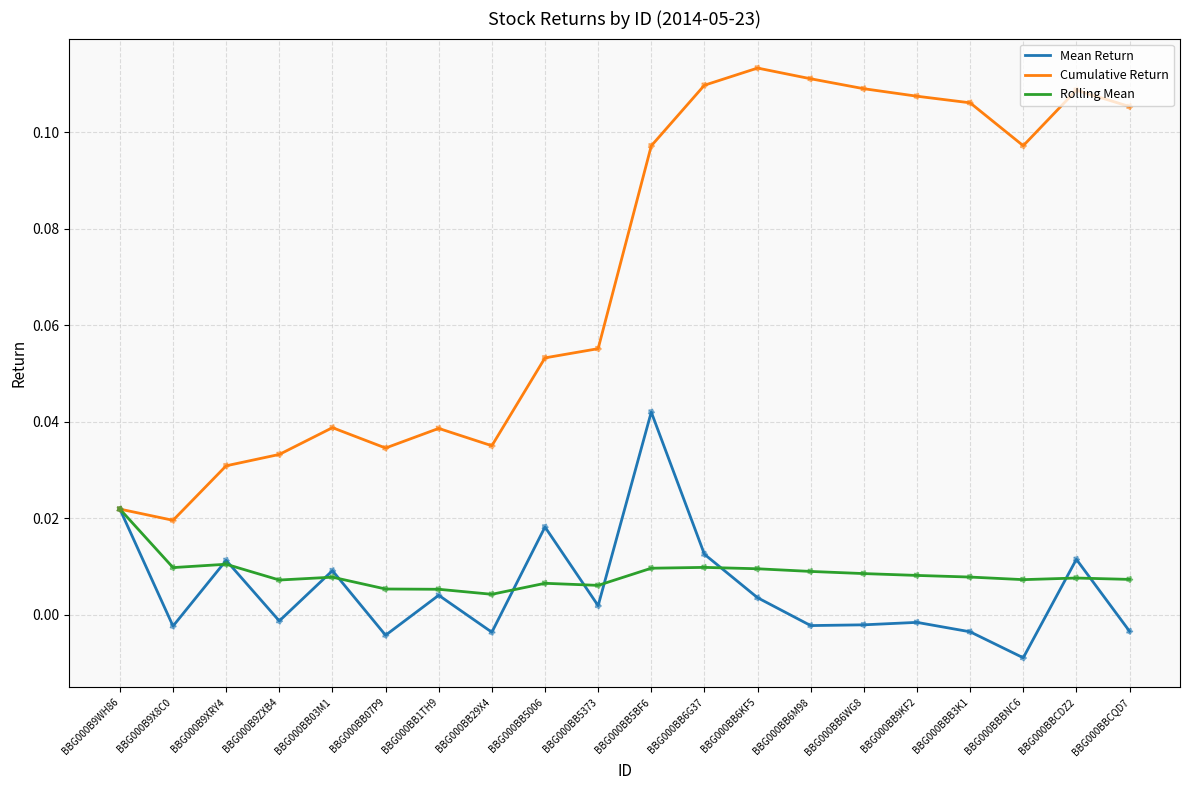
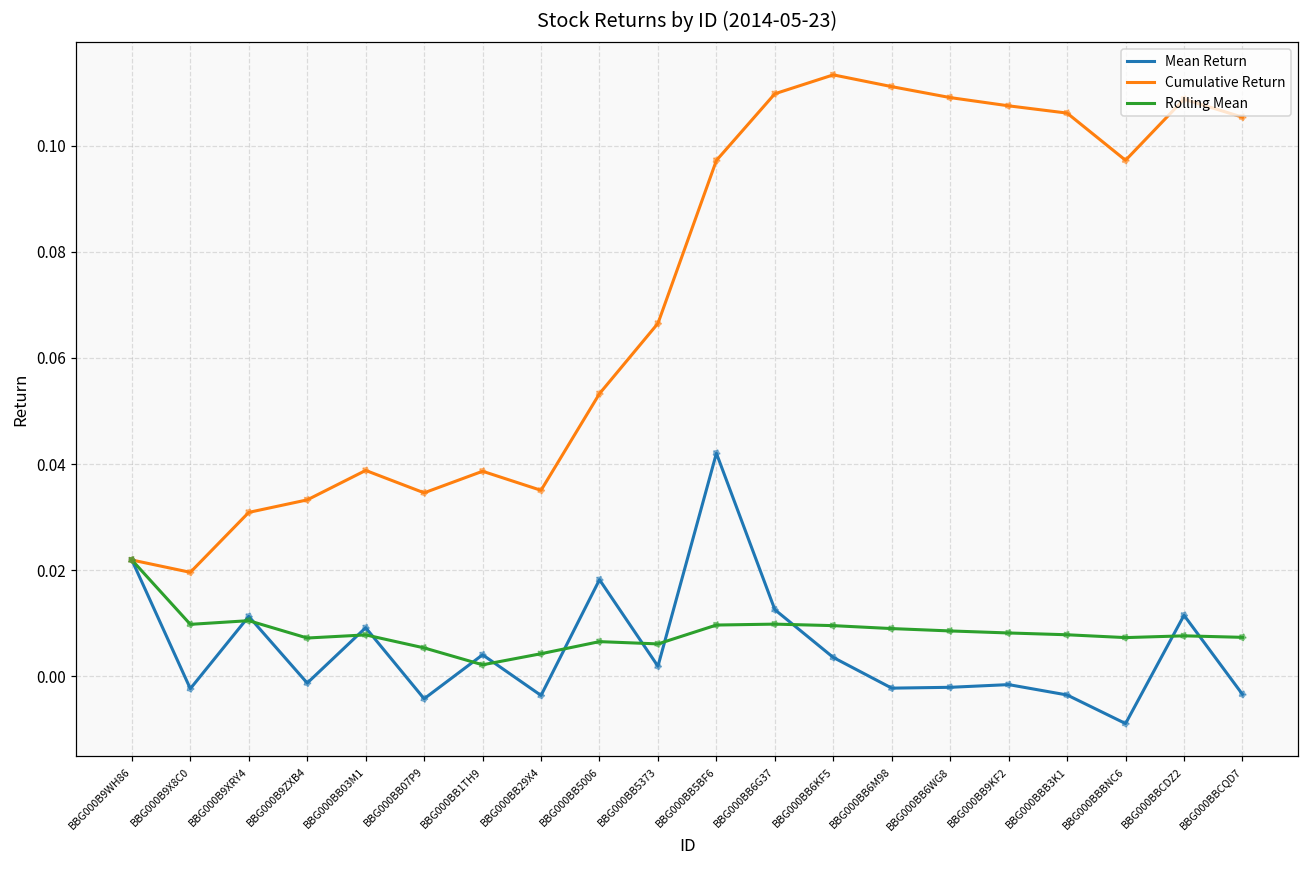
Rolling Mean, BBG000BB1TH9: 0.005 -> 0.002
Cumulative Return, BBG000BB5373: 0.055 -> 0.066
